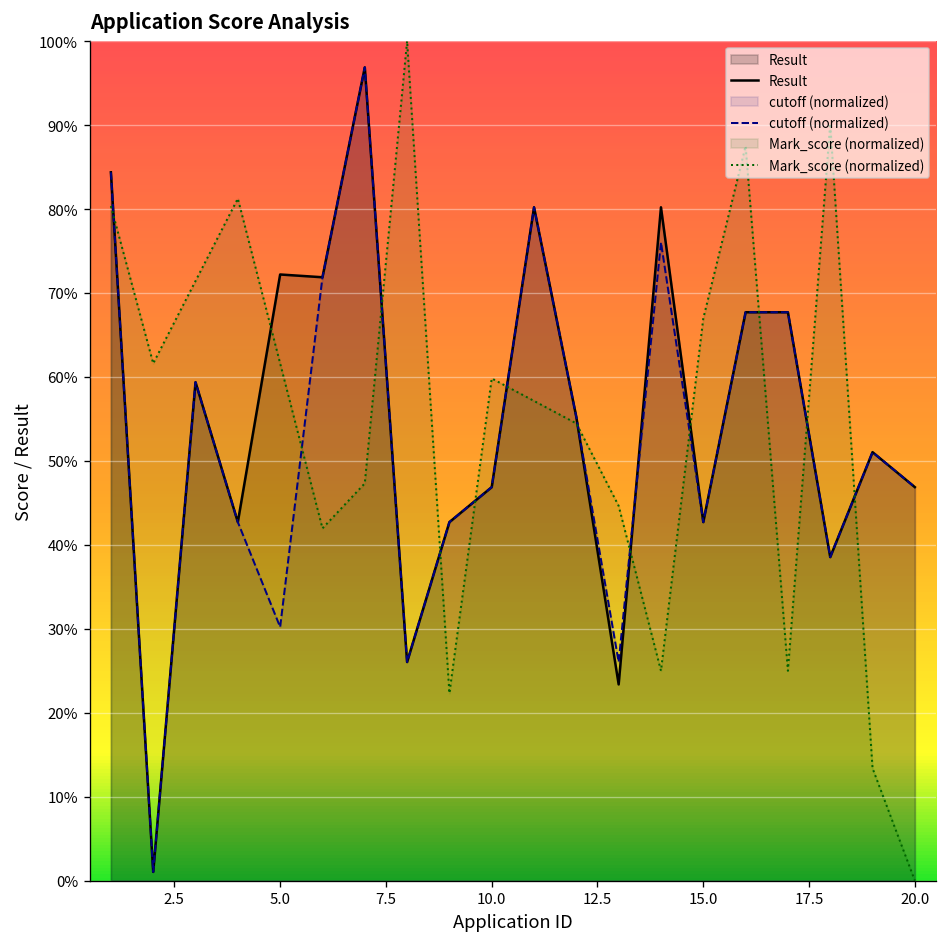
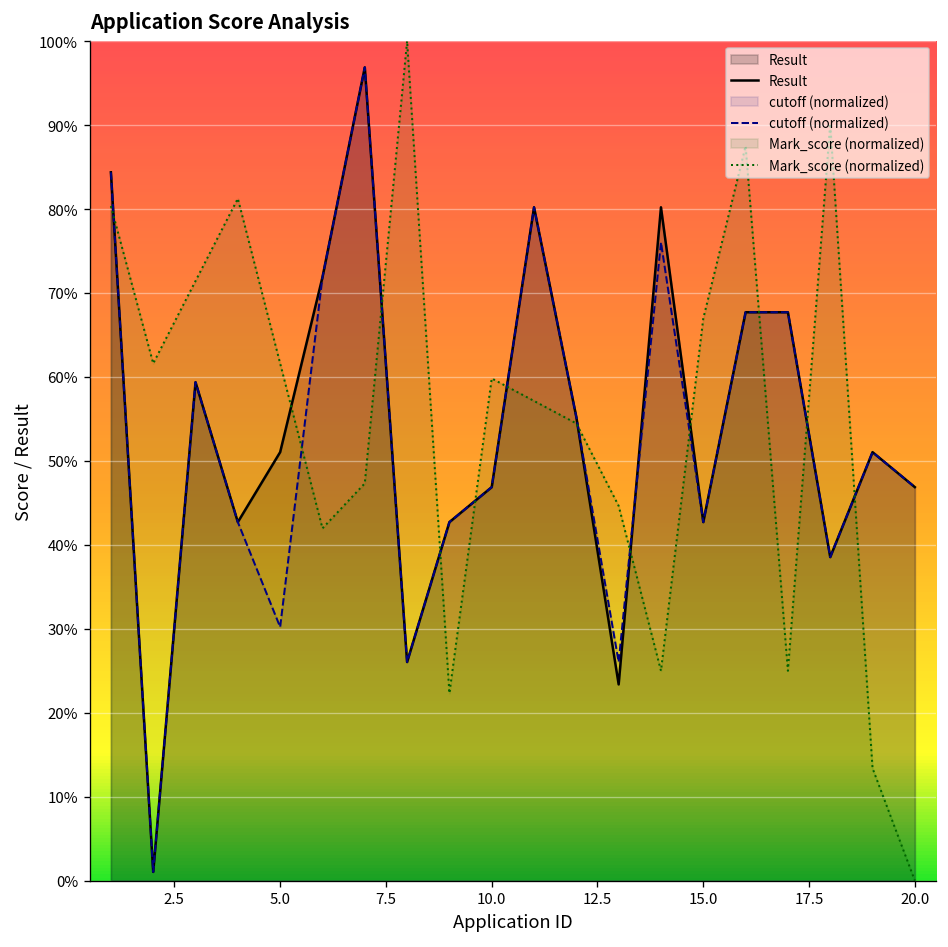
Result, 5.0: 72% -> 51%
